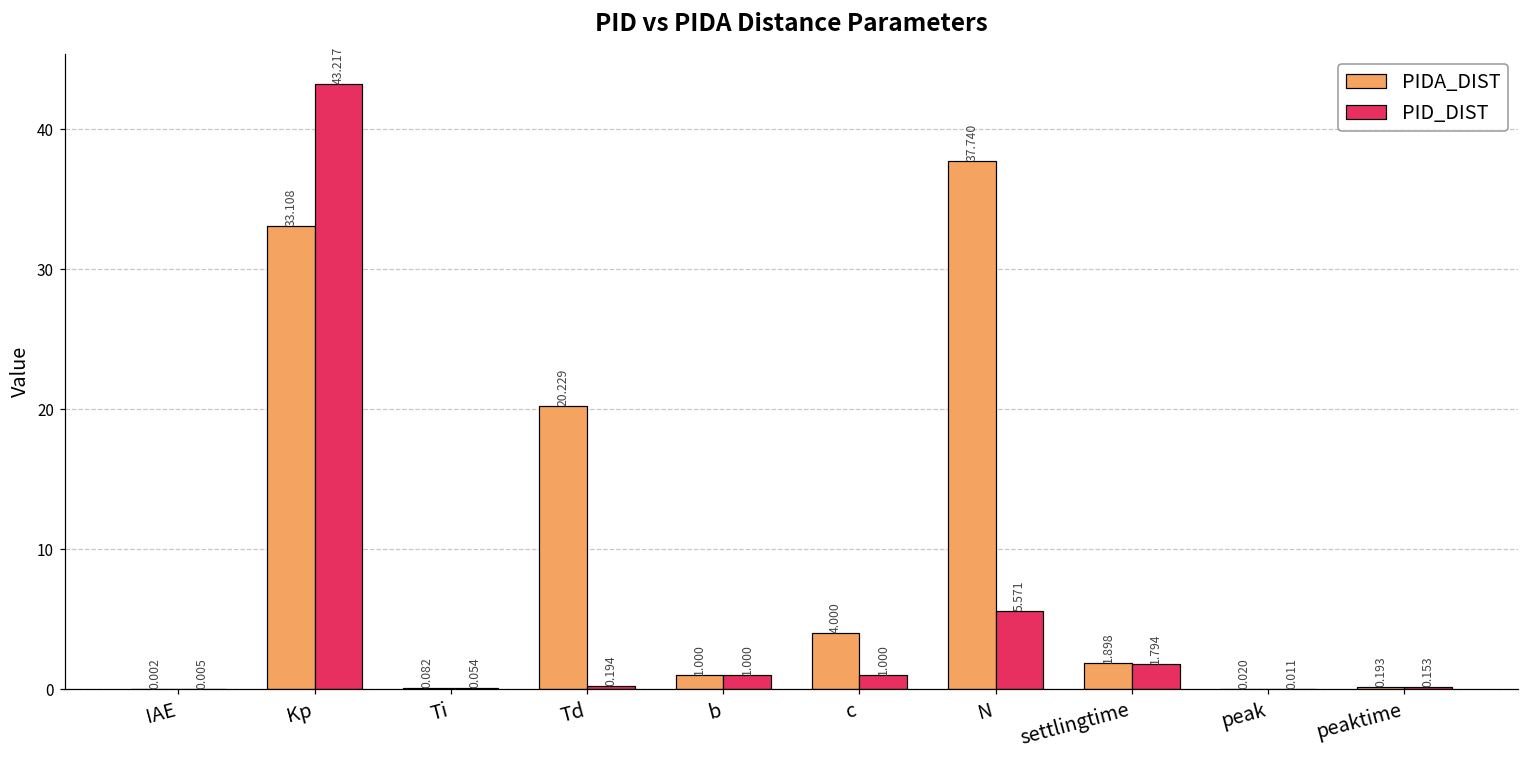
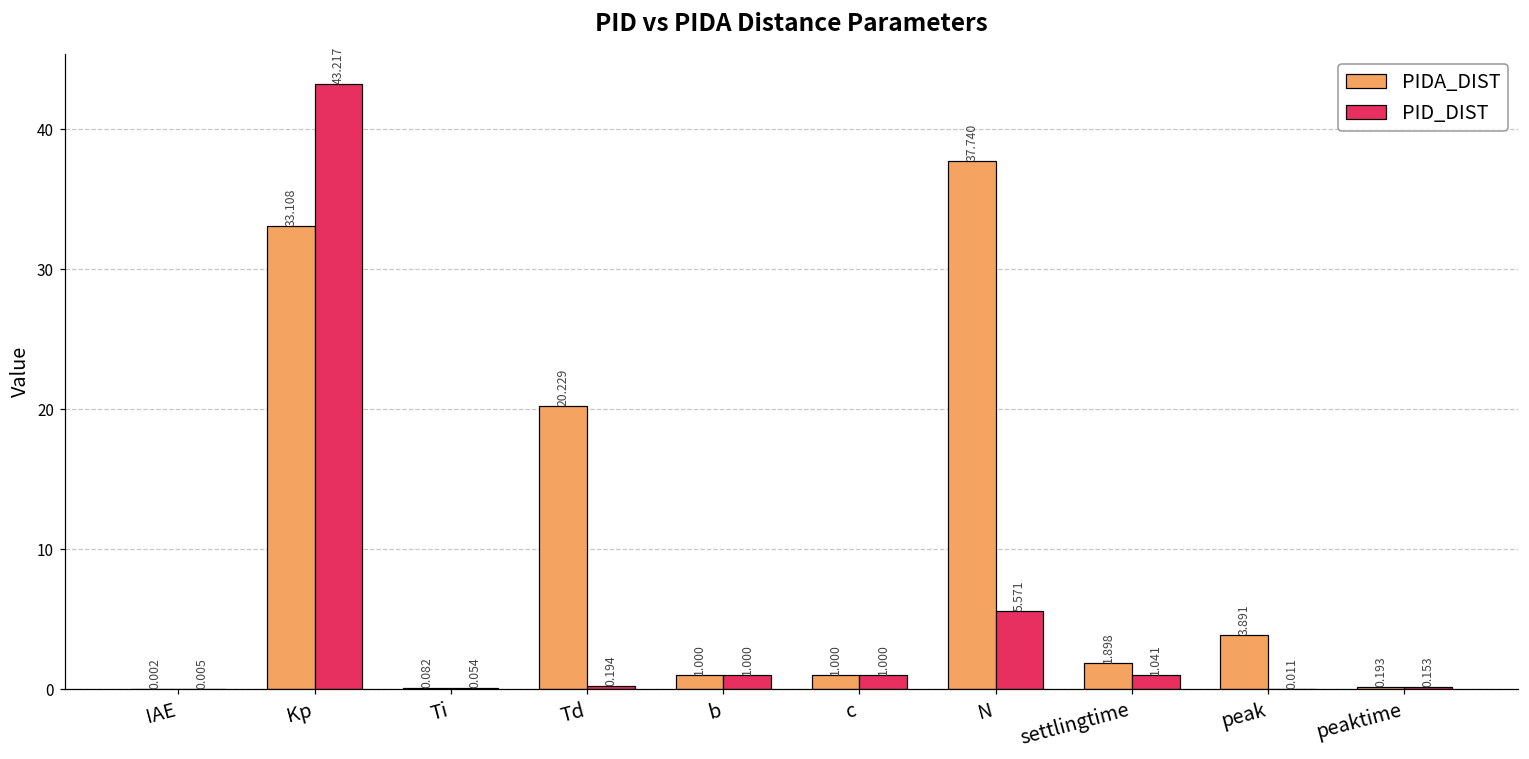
PIDA_DIST, c: 4.000 -> 1.000
PID_DIST, settlingtime: 1.794 -> 1.041
PIDA_DIST, peak: 0.020 -> 3.891
